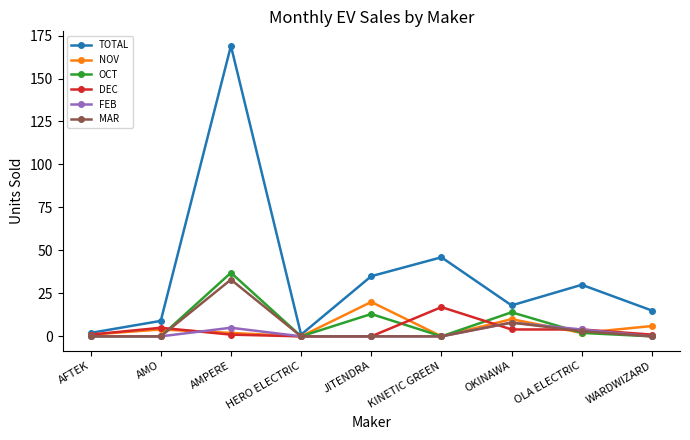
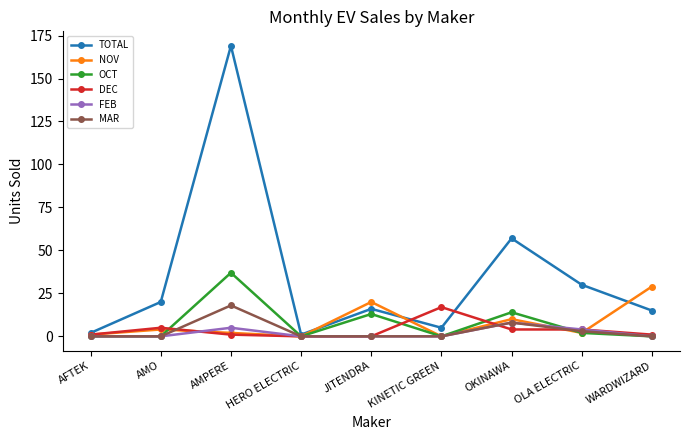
TOTAL, AMO: 9 -> 20
MAR, AMPERE: 33 -> 18
TOTAL, JITENDRA: 35 -> 16
TOTAL, KINETIC GREEN: 46 -> 5
TOTAL, OKINAWA: 18 -> 57
NOV, WARDWIZARD: 6 -> 29
